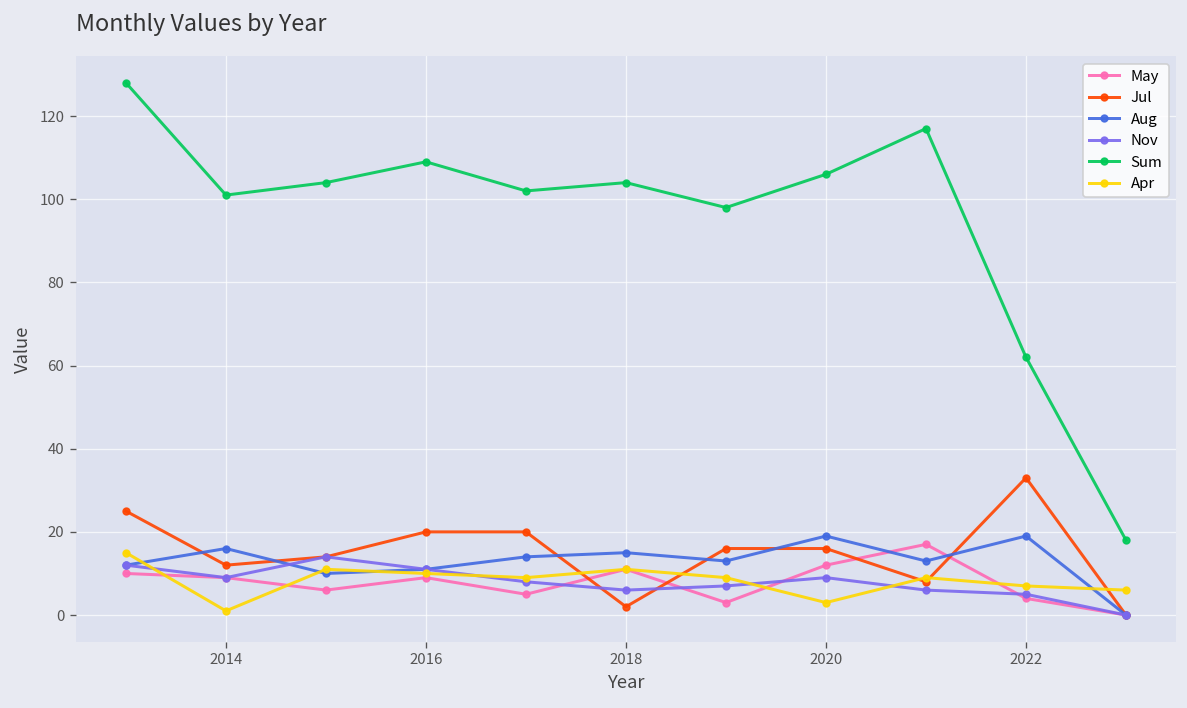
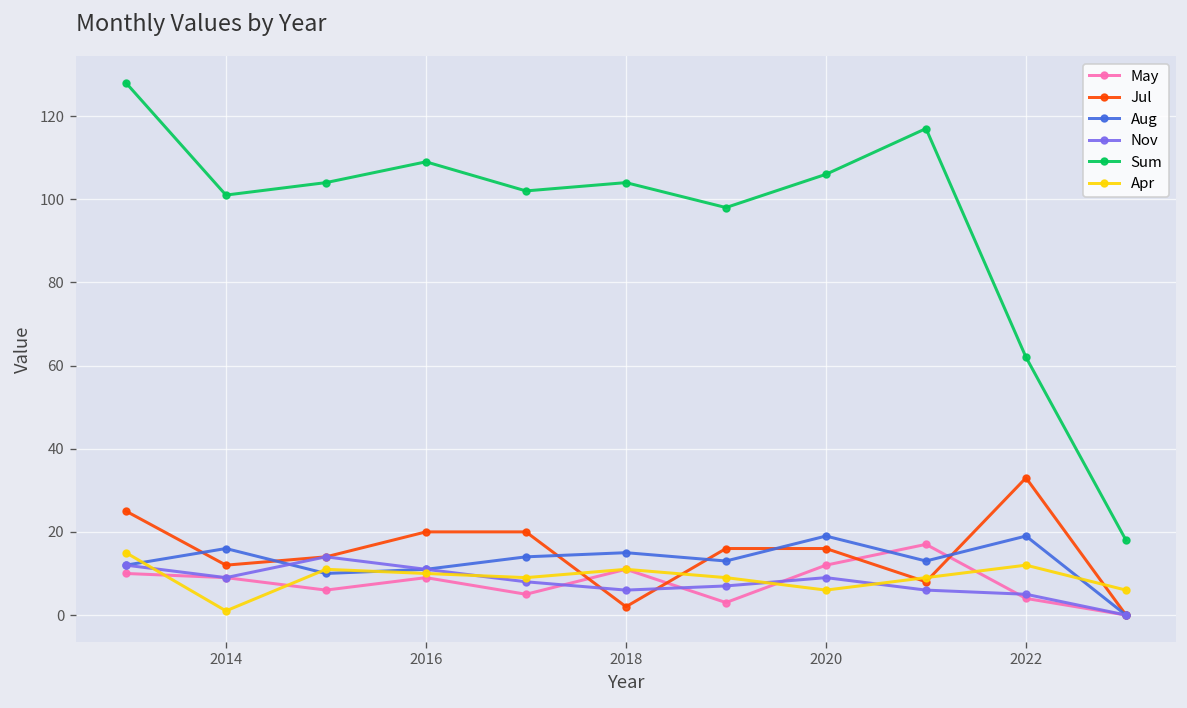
Apr, 2020: 3 -> 6
Apr, 2022: 7 -> 12
